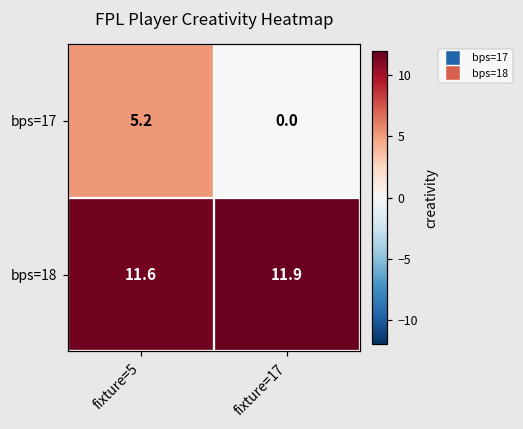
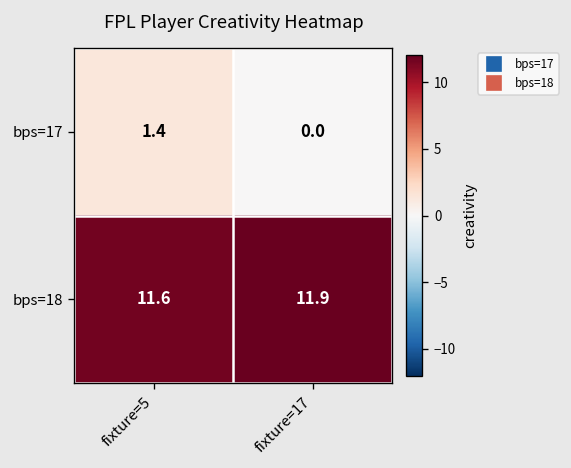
bps=17, fixture=5: 5.2 -> 1.4
